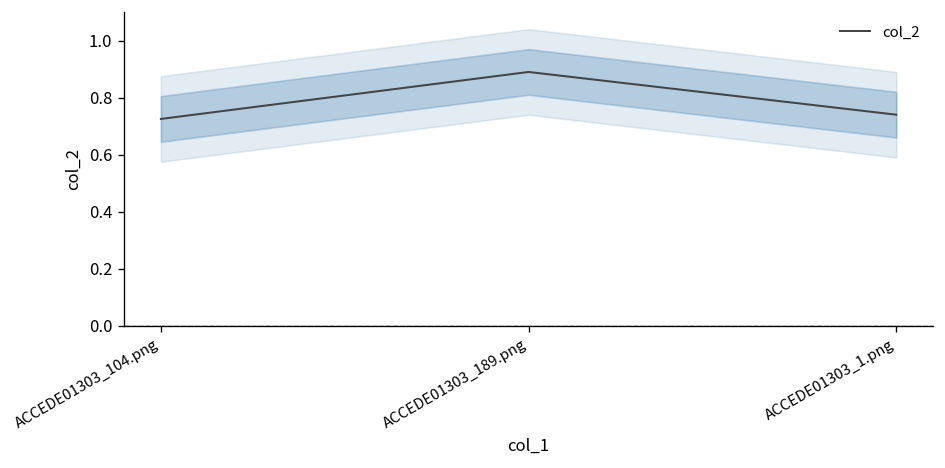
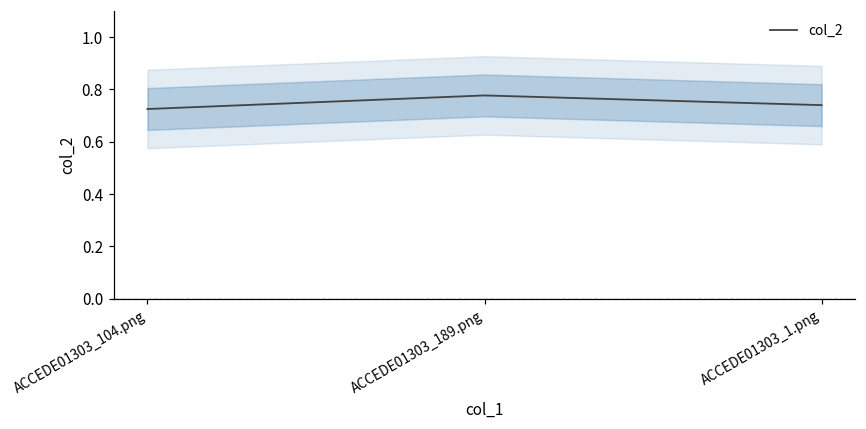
col_2, ACCEDE01303_189.png: 0.89 -> 0.78
